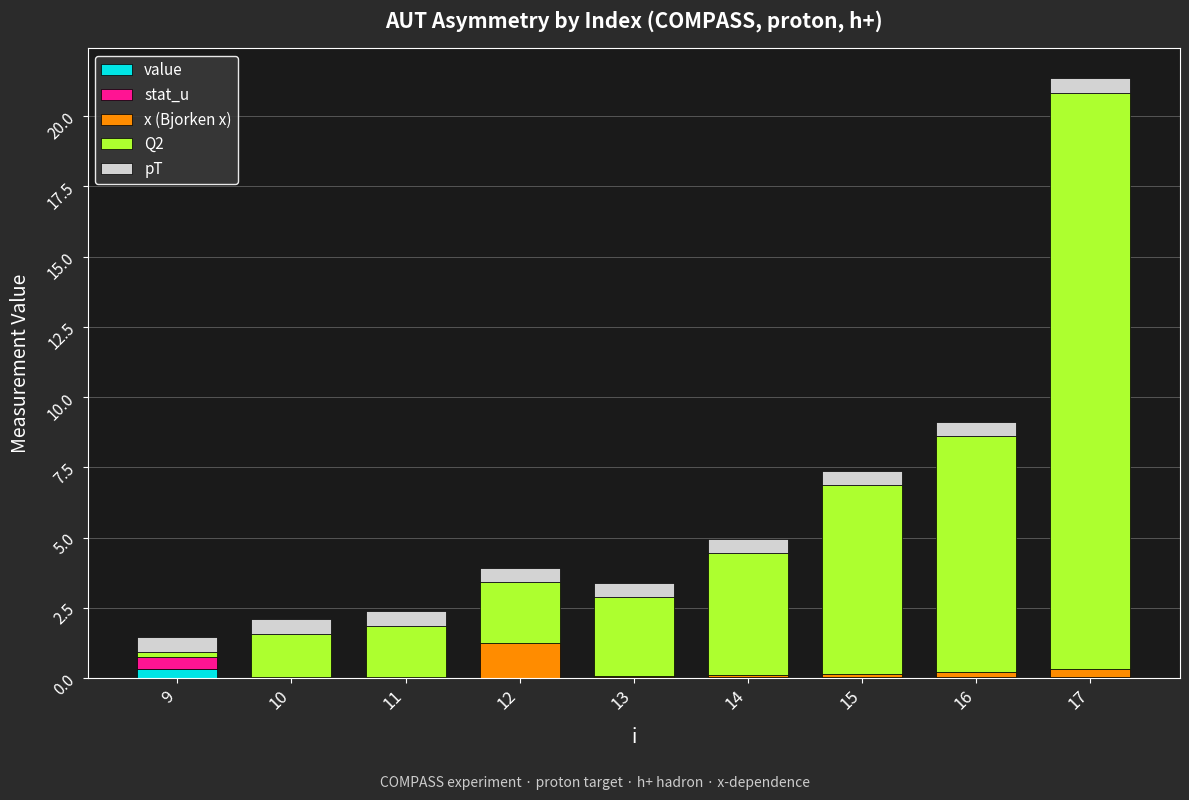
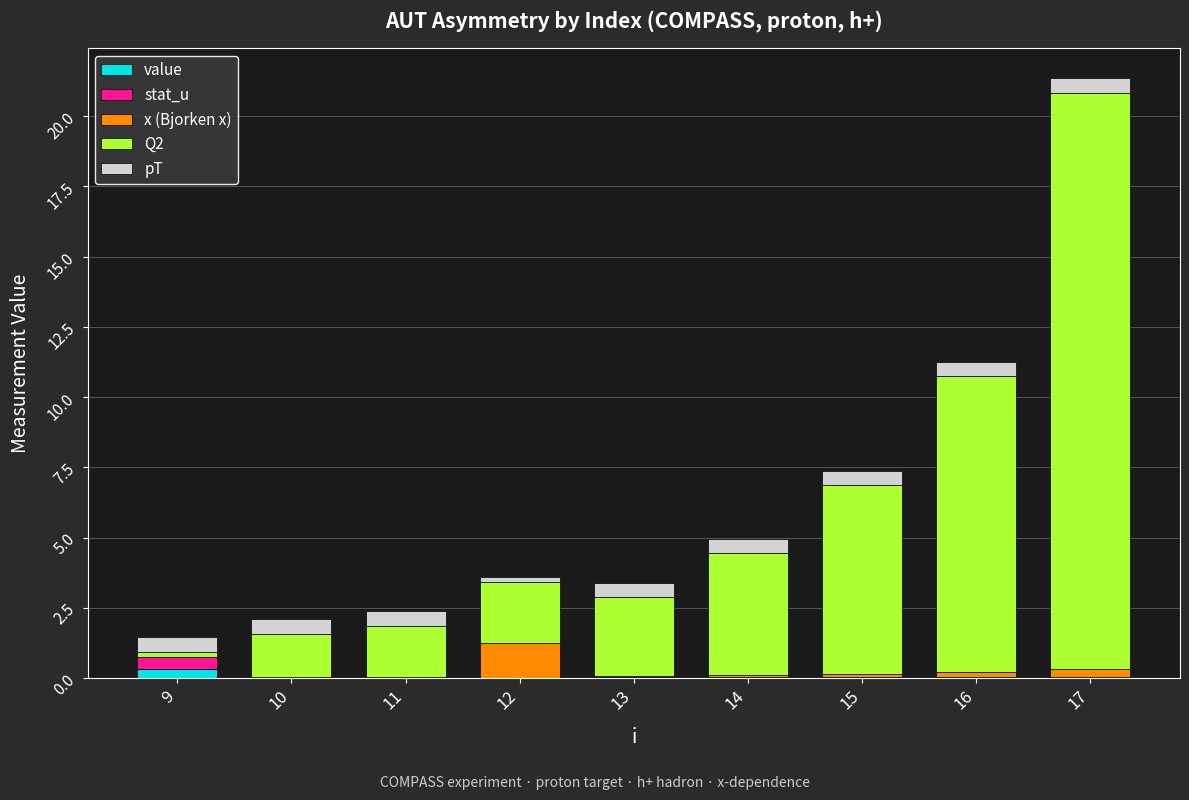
pT, 12: 0.5 -> 0.2
Q2, 16: 8.4 -> 10.5
